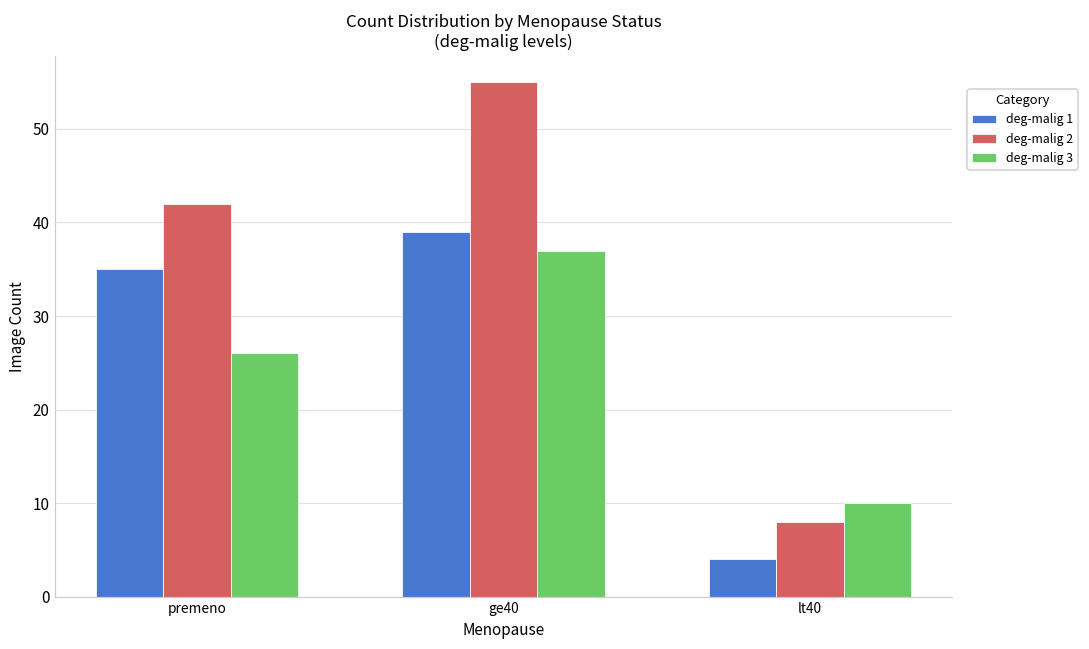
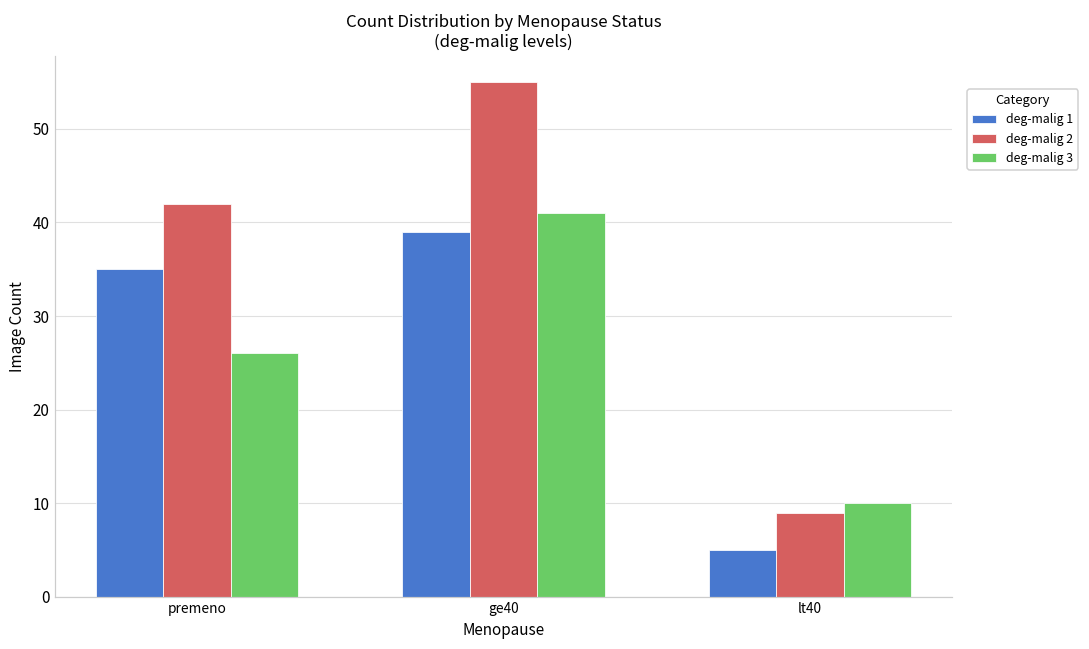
deg-malig 3, ge40: 37 -> 41
deg-malig 1, lt40: 4 -> 5
deg-malig 2, lt40: 8 -> 9
